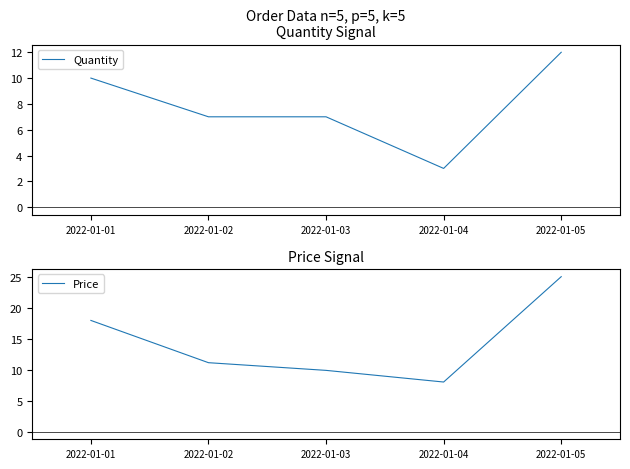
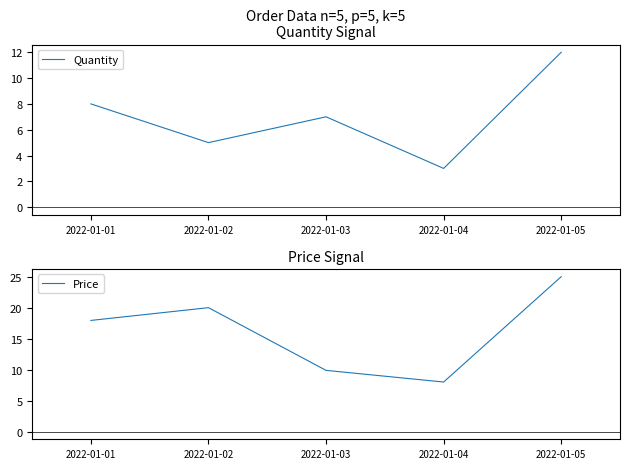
Order Data n=5, p=5, k=5 Quantity Signal, 2022-01-01: 10 -> 8
Order Data n=5, p=5, k=5 Quantity Signal, 2022-01-02: 7 -> 5
Price Signal, 2022-01-02: 11 -> 20
